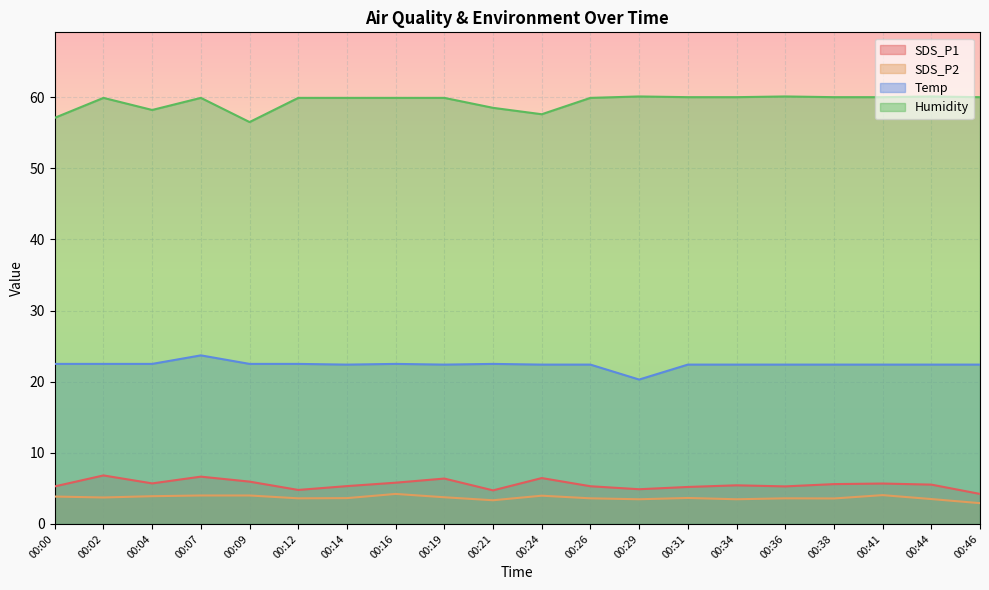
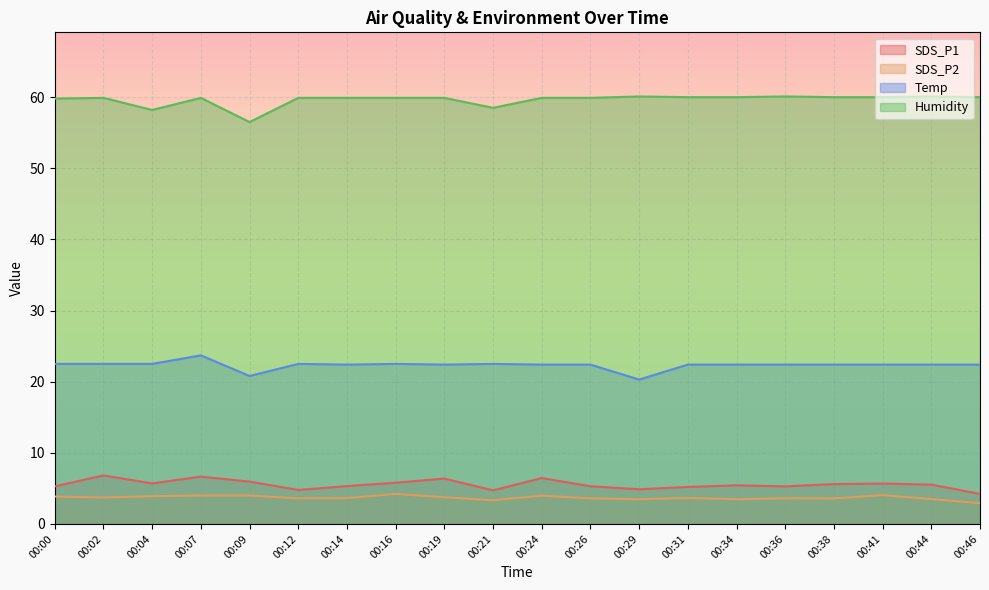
Humidity, 00:00: 57 -> 60
Temp, 00:09: 23 -> 21
Humidity, 00:24: 58 -> 60
